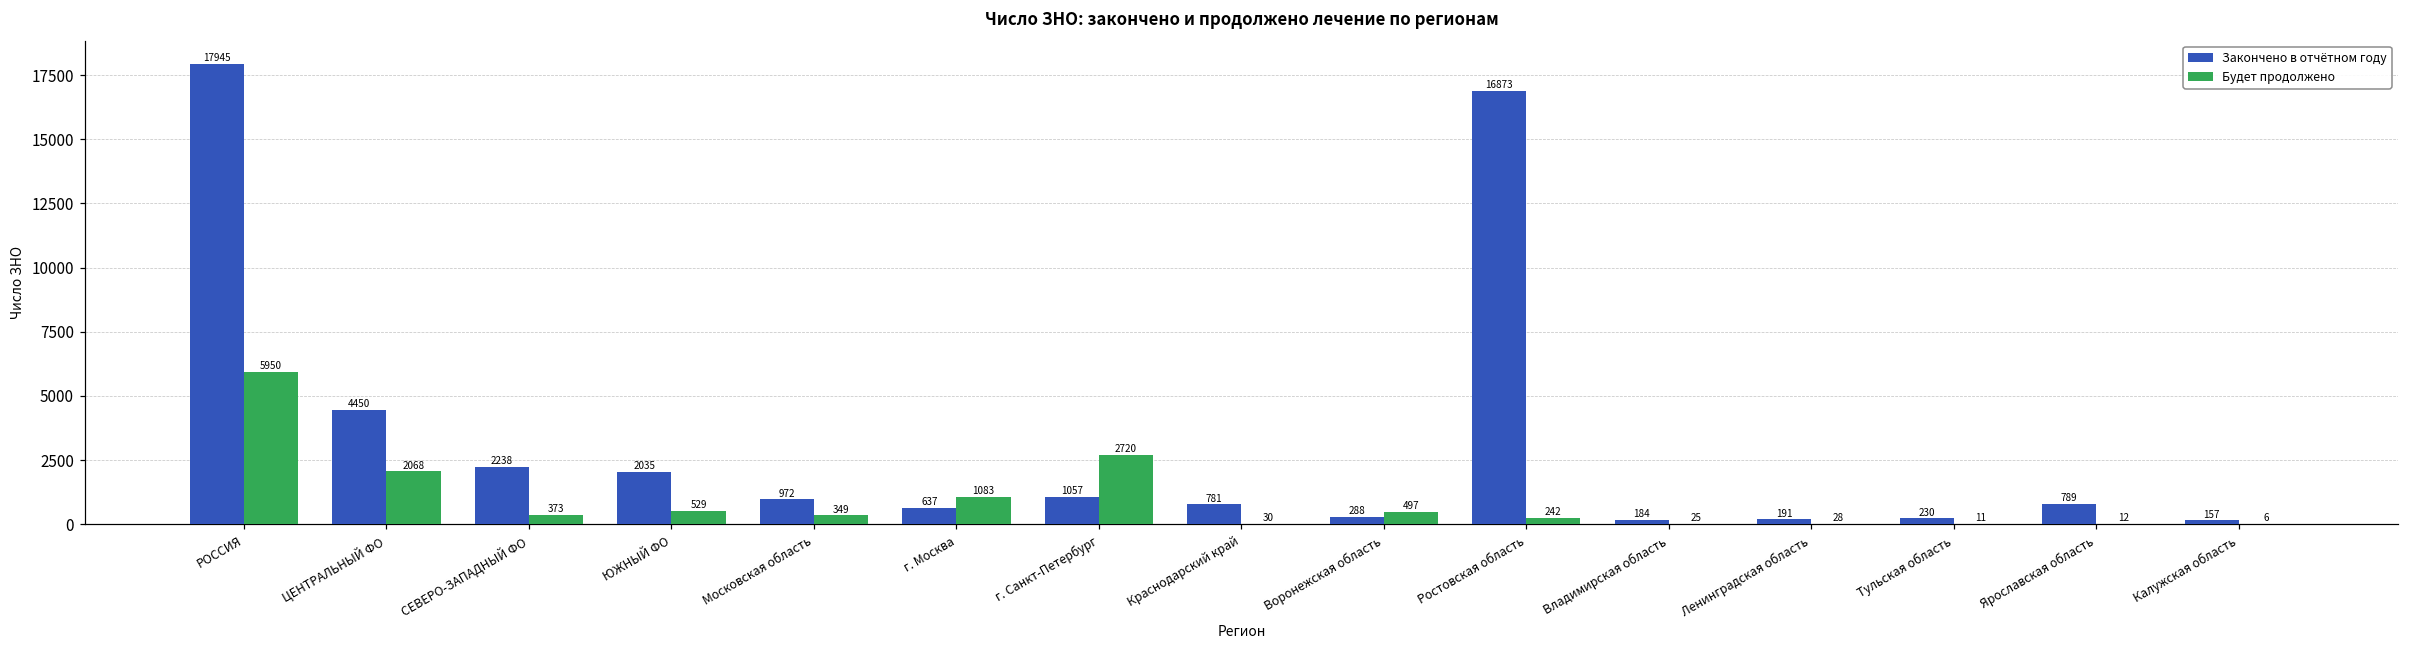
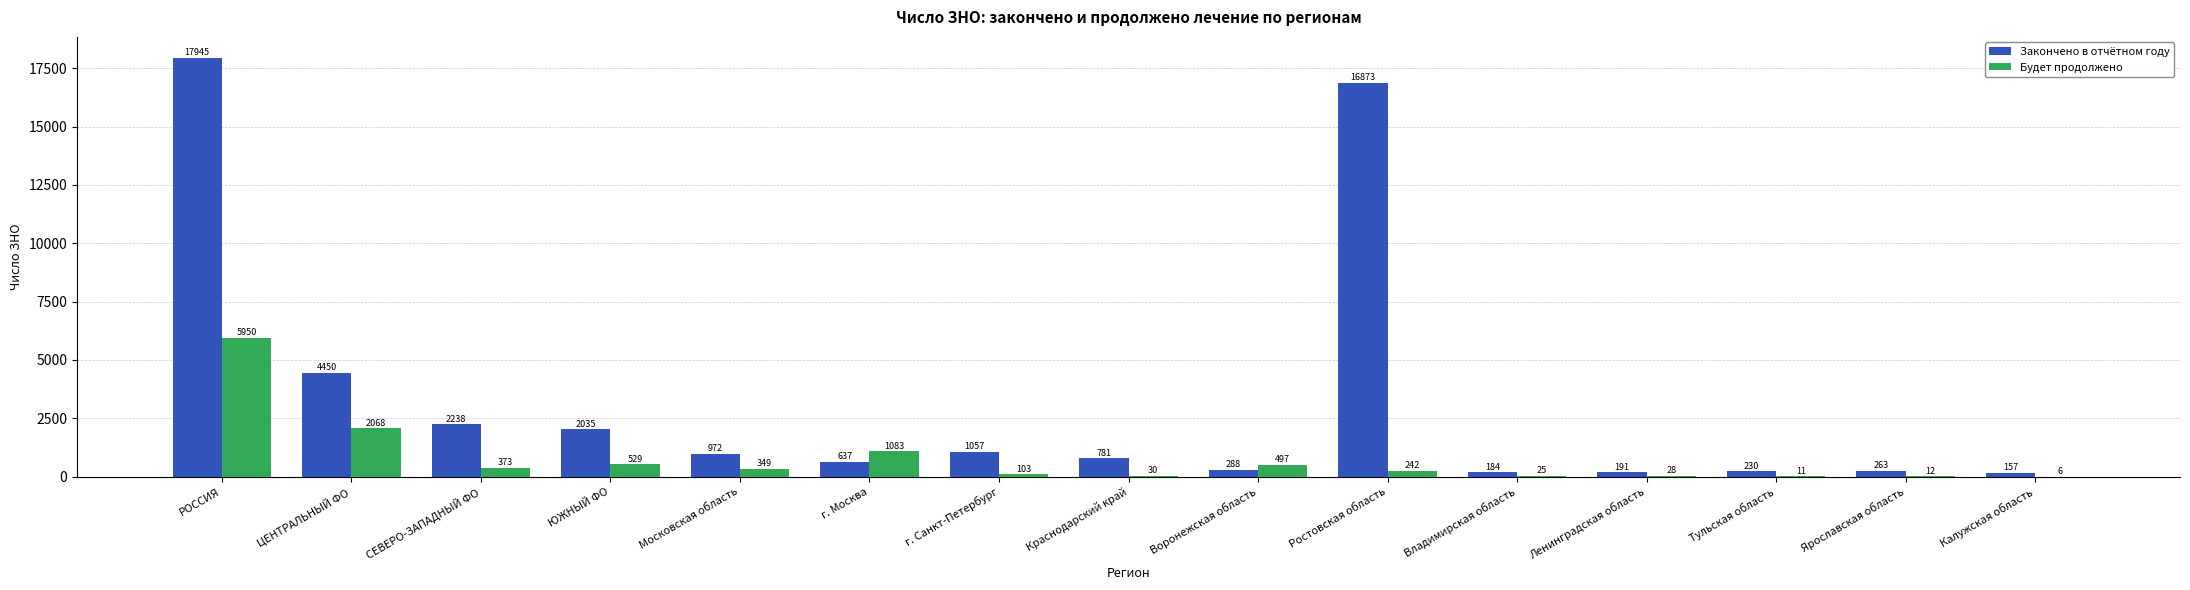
Будет продолжено, г. Санкт-Петербург: 2720 -> 103
Закончено в отчётном году, Ярославская область: 789 -> 263
